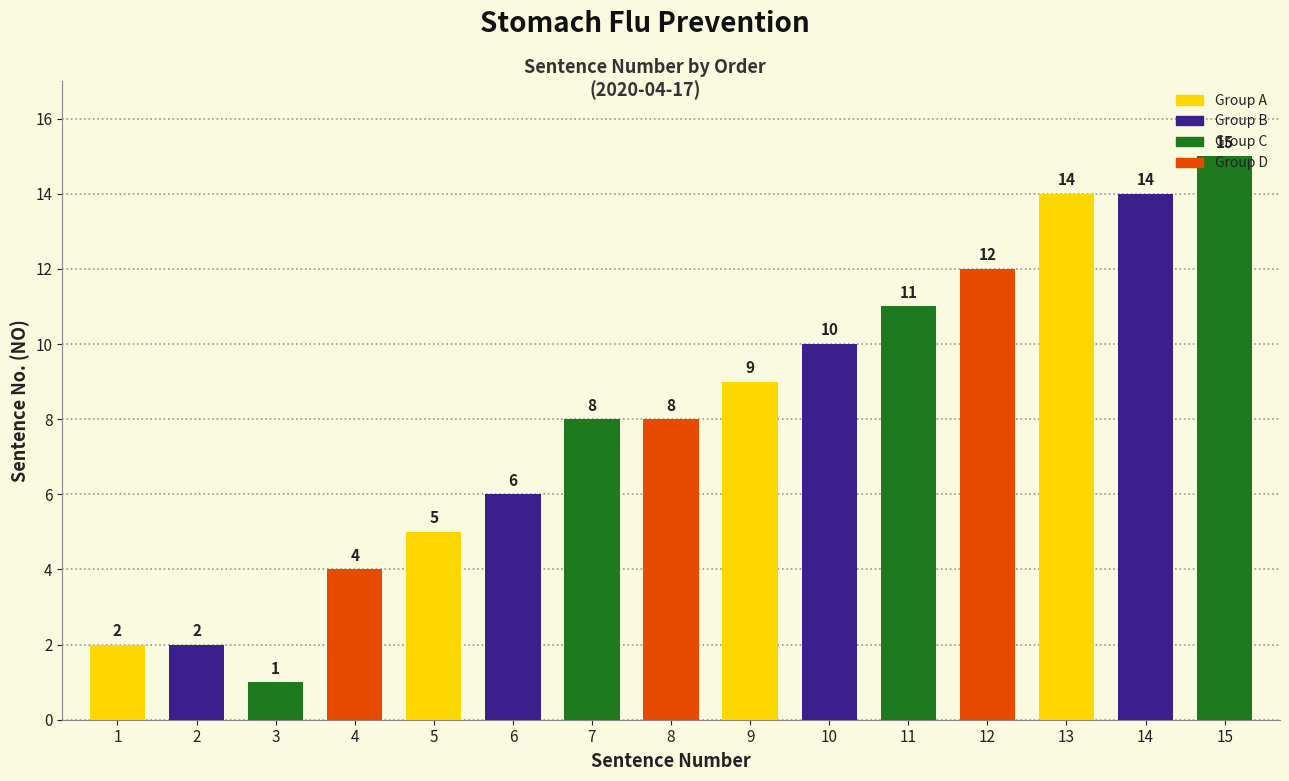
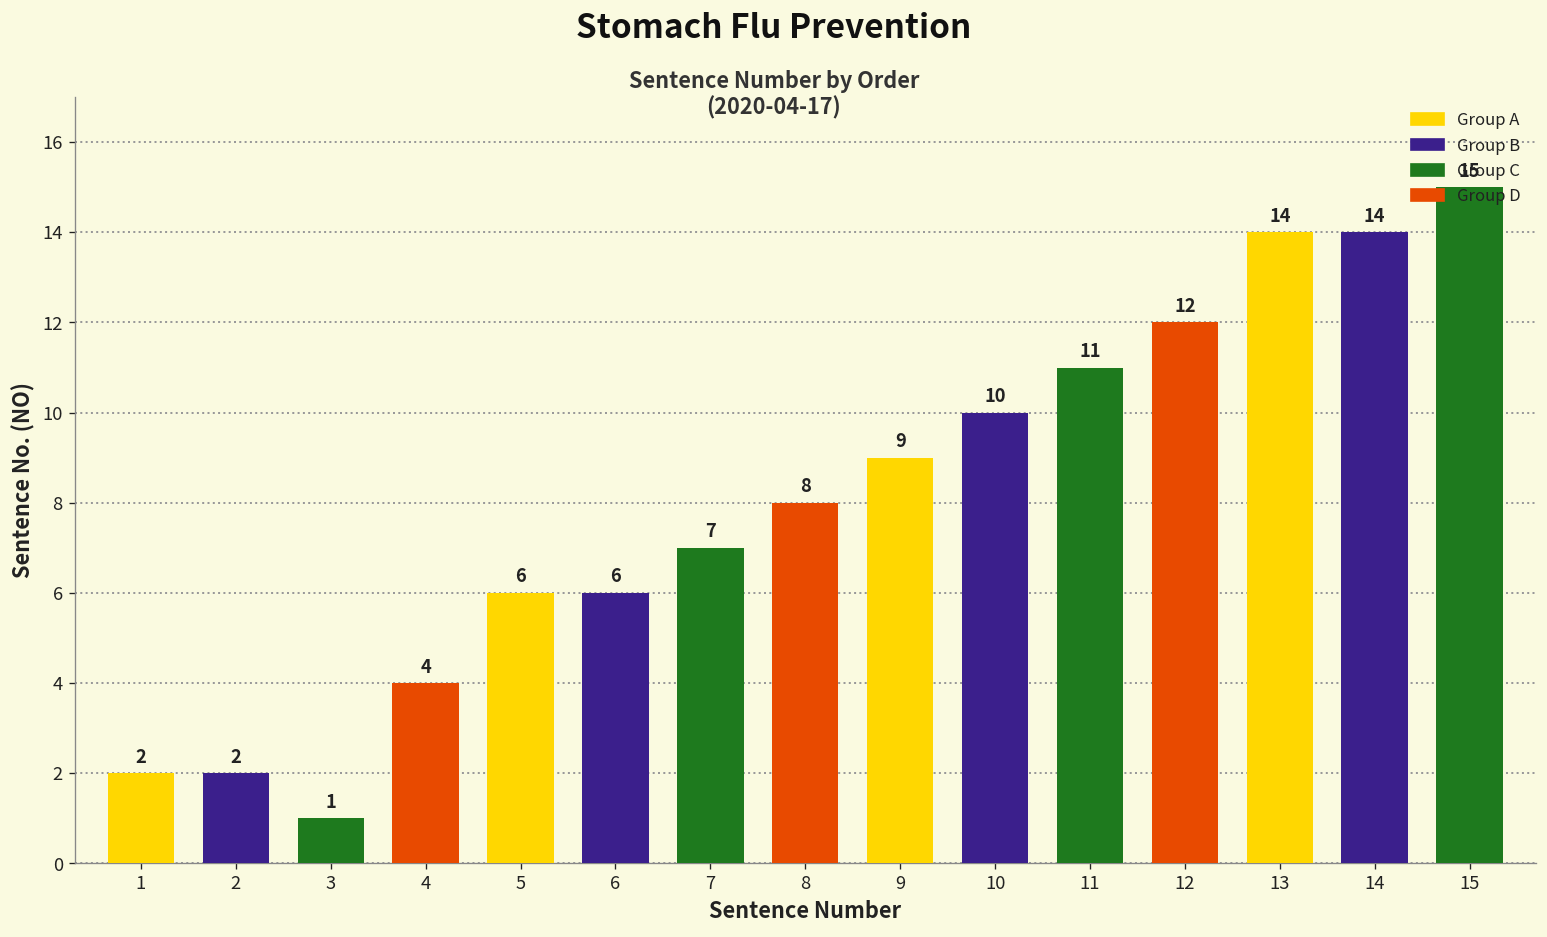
5: 5 -> 6
7: 8 -> 7
